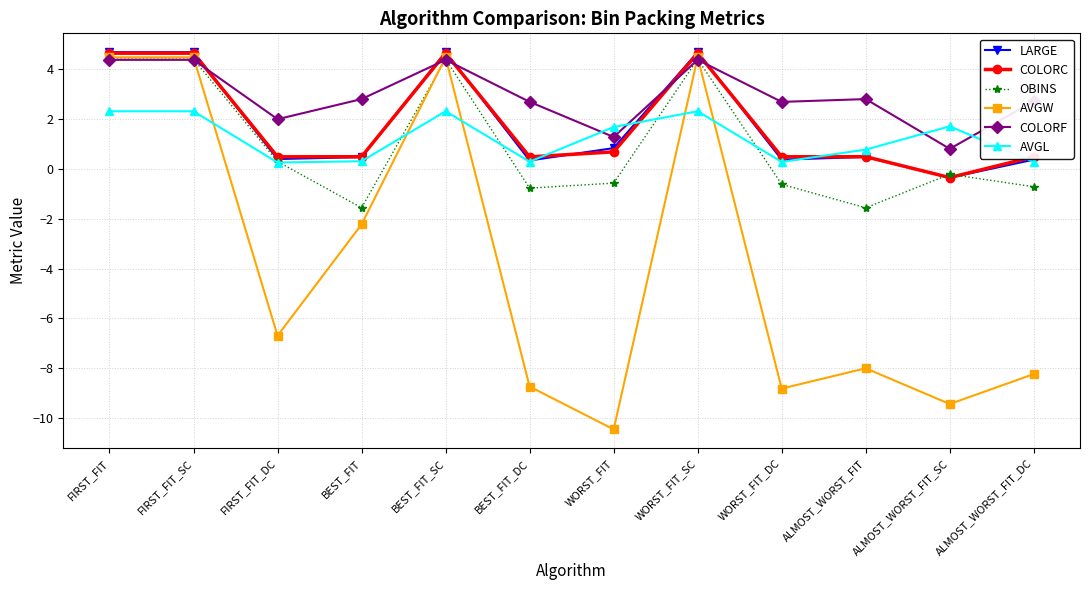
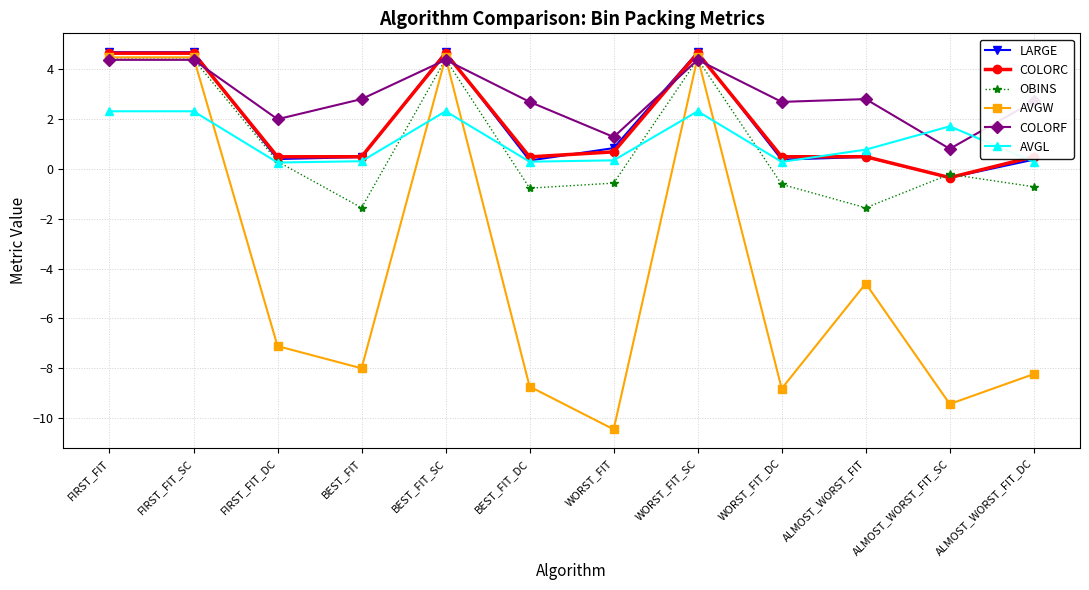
AVGW, FIRST_FIT_DC: -6.7 -> -7.1
AVGW, BEST_FIT: -2.2 -> -8.0
AVGL, WORST_FIT: 1.7 -> 0.3
AVGW, ALMOST_WORST_FIT: -8.0 -> -4.6
